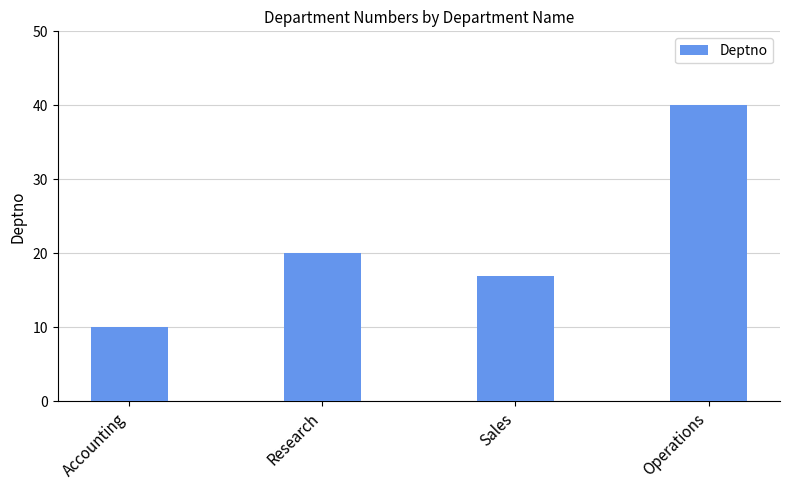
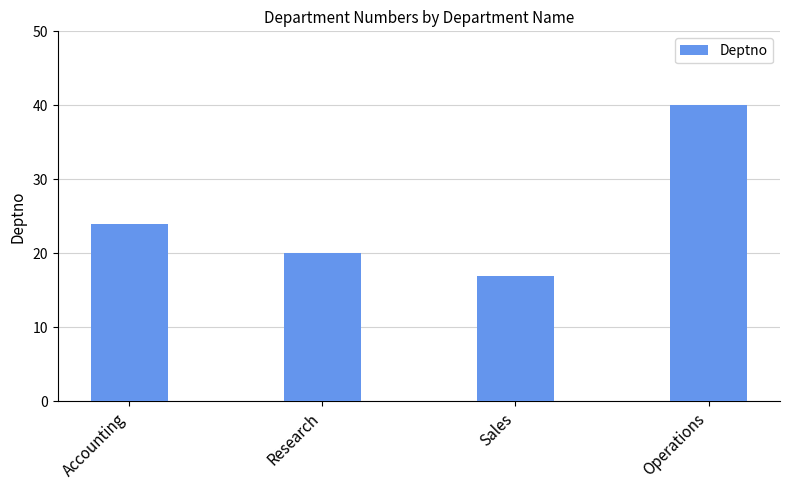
Accounting: 10 -> 24
